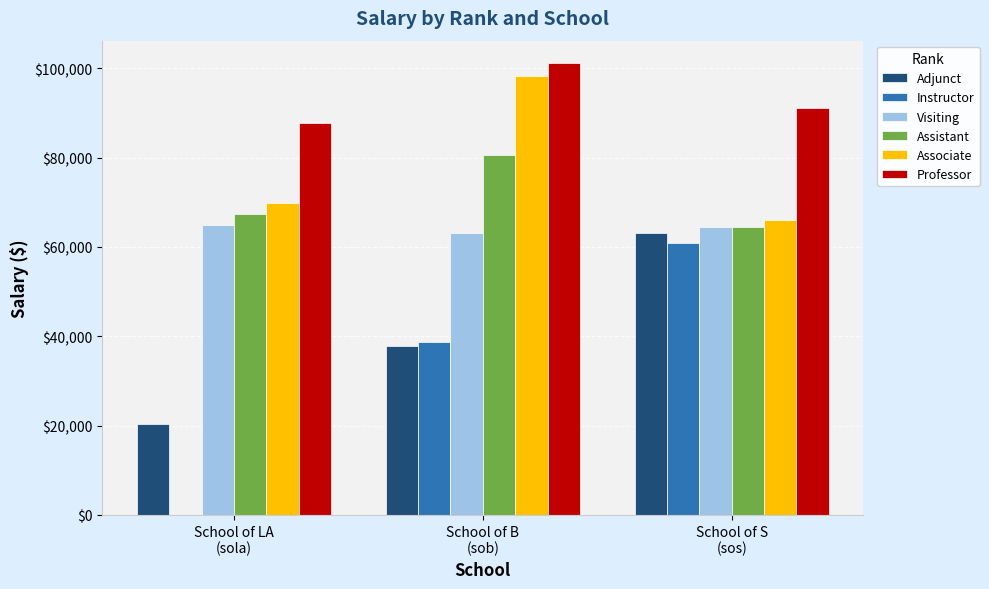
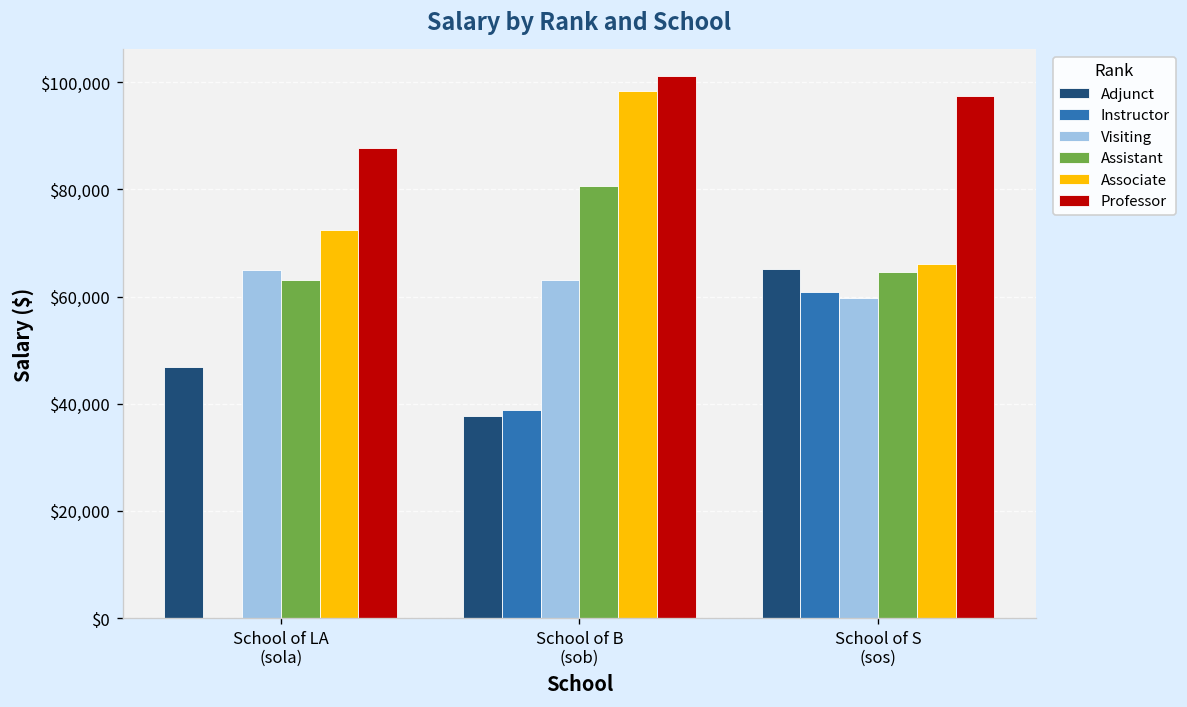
Adjunct, School of LA (sola): $20,000 -> $47,000
Assistant, School of LA (sola): $67,000 -> $63,000
Associate, School of LA (sola): $70,000 -> $72,000
Adjunct, School of S (sos): $63,000 -> $65,000
Visiting, School of S (sos): $65,000 -> $60,000
Professor, School of S (sos): $91,000 -> $97,000
